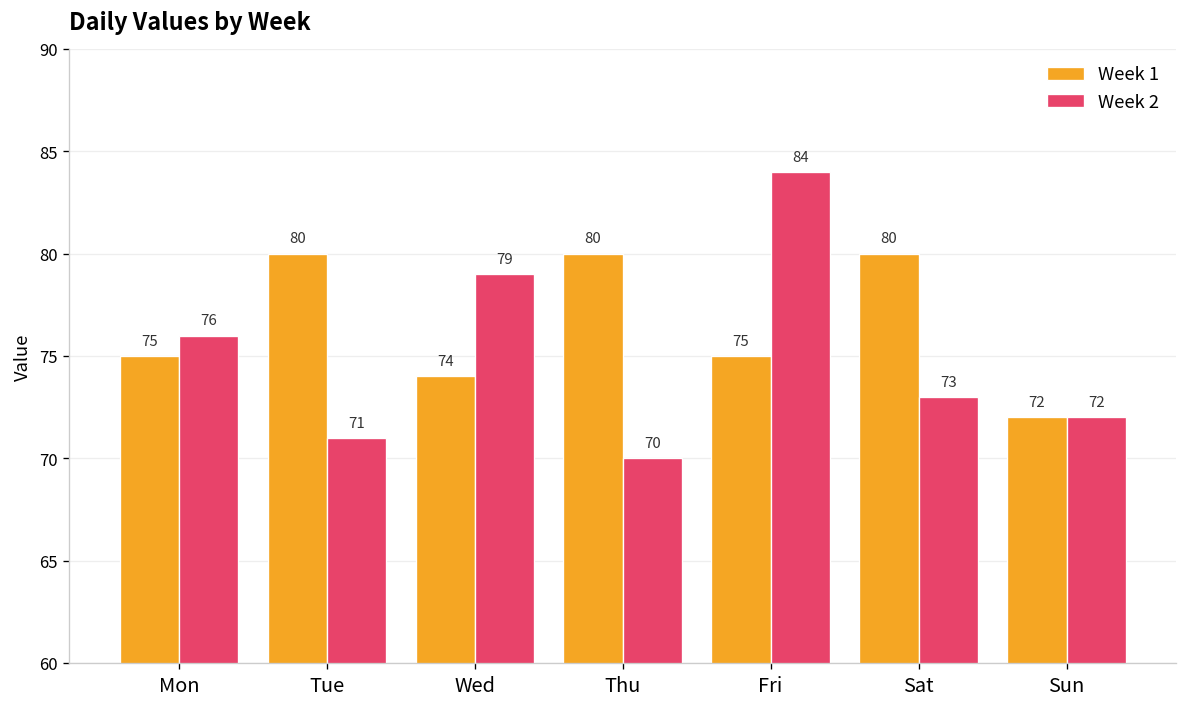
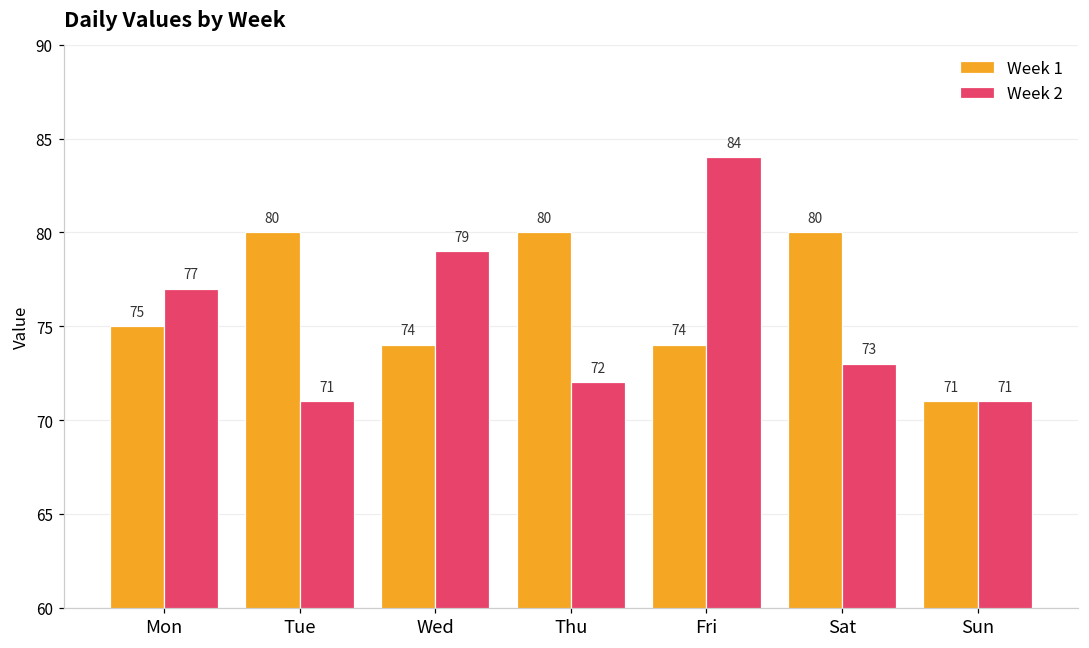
Week 2, Mon: 76 -> 77
Week 2, Thu: 70 -> 72
Week 1, Fri: 75 -> 74
Week 1, Sun: 72 -> 71
Week 2, Sun: 72 -> 71
